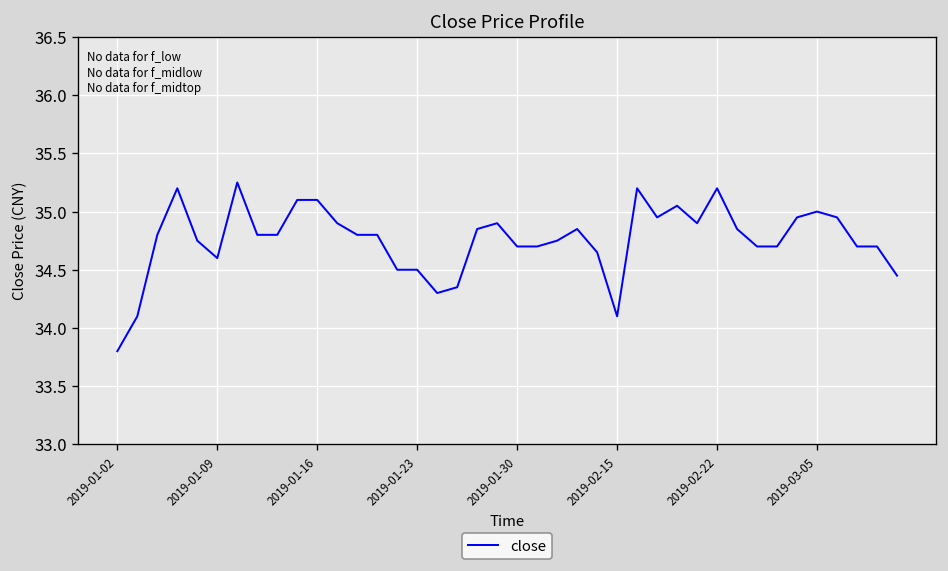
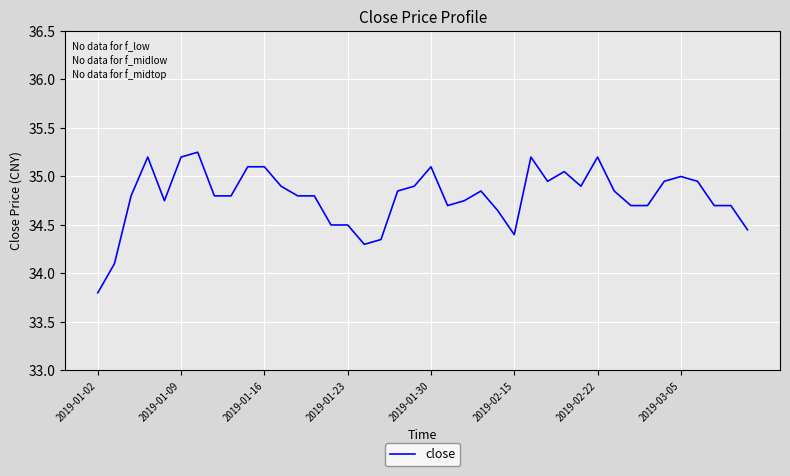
2019-01-09: 34.6 -> 35.2
2019-01-30: 34.7 -> 35.1
2019-02-15: 34.1 -> 34.4
